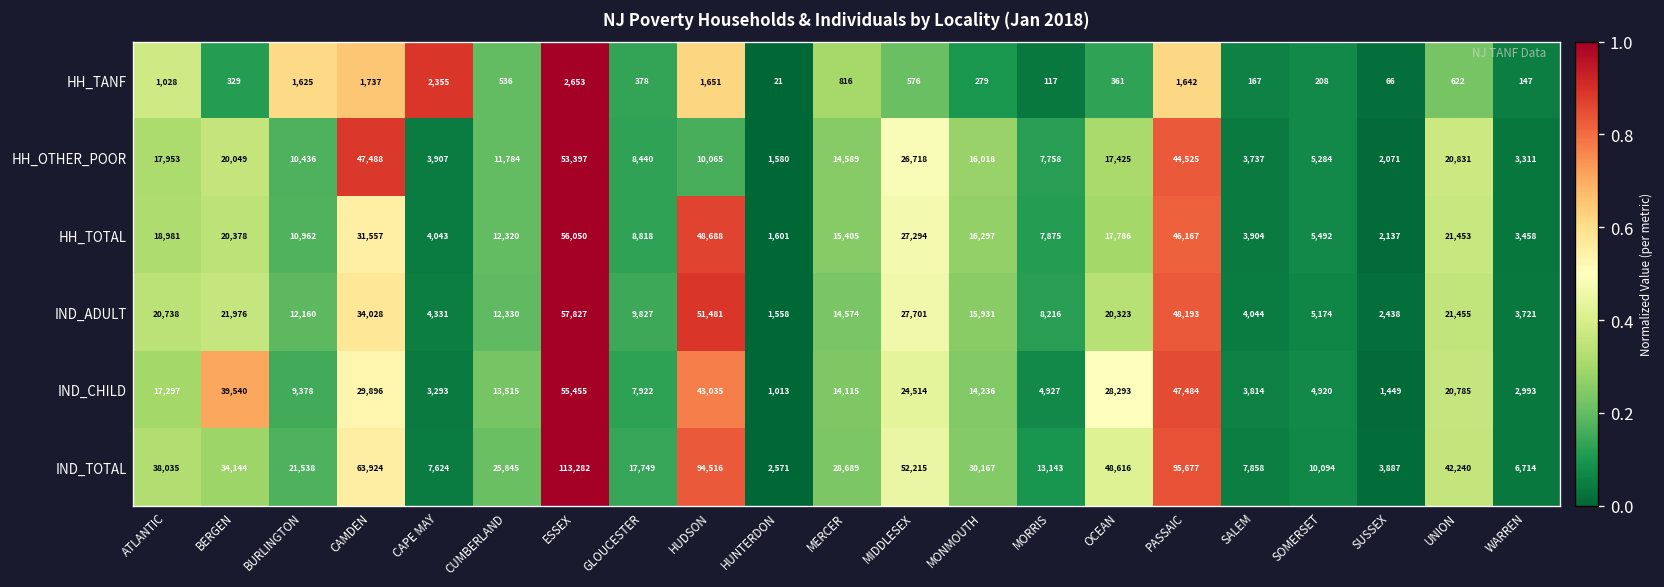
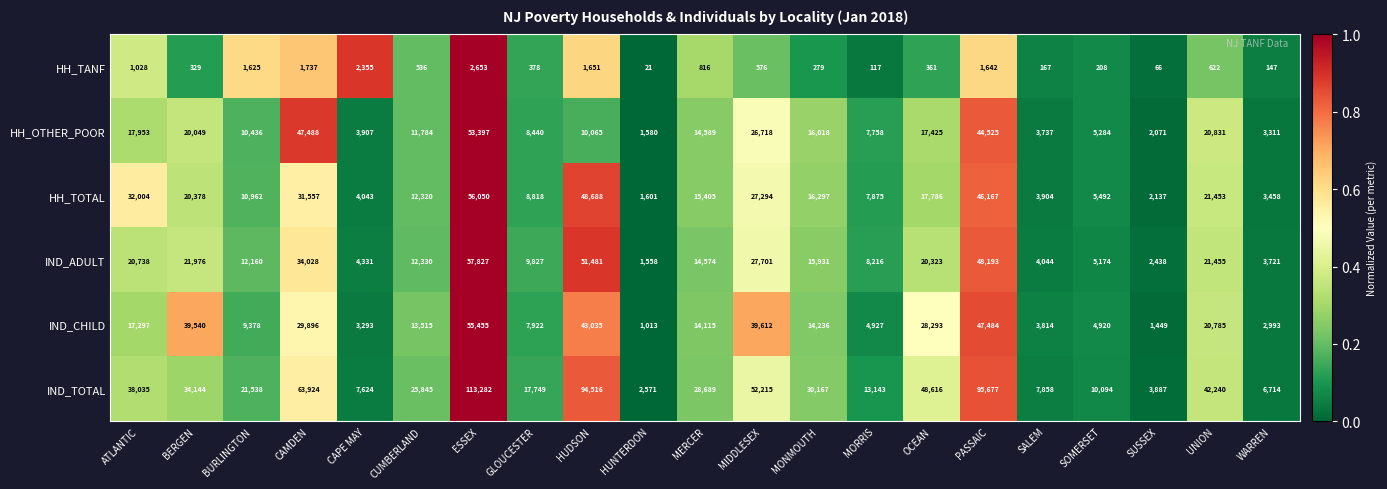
HH_TOTAL, ATLANTIC: 18,981 -> 32,004
IND_CHILD, MIDDLESEX: 24,514 -> 39,612
